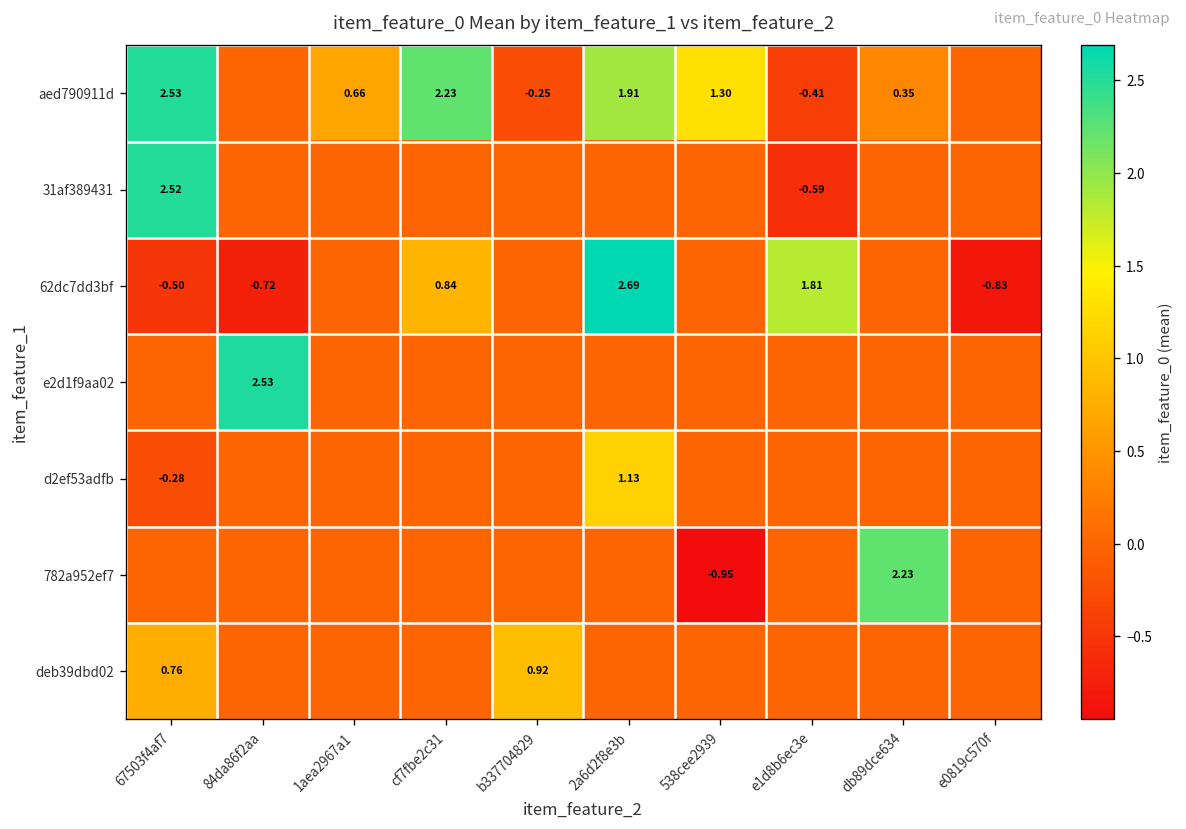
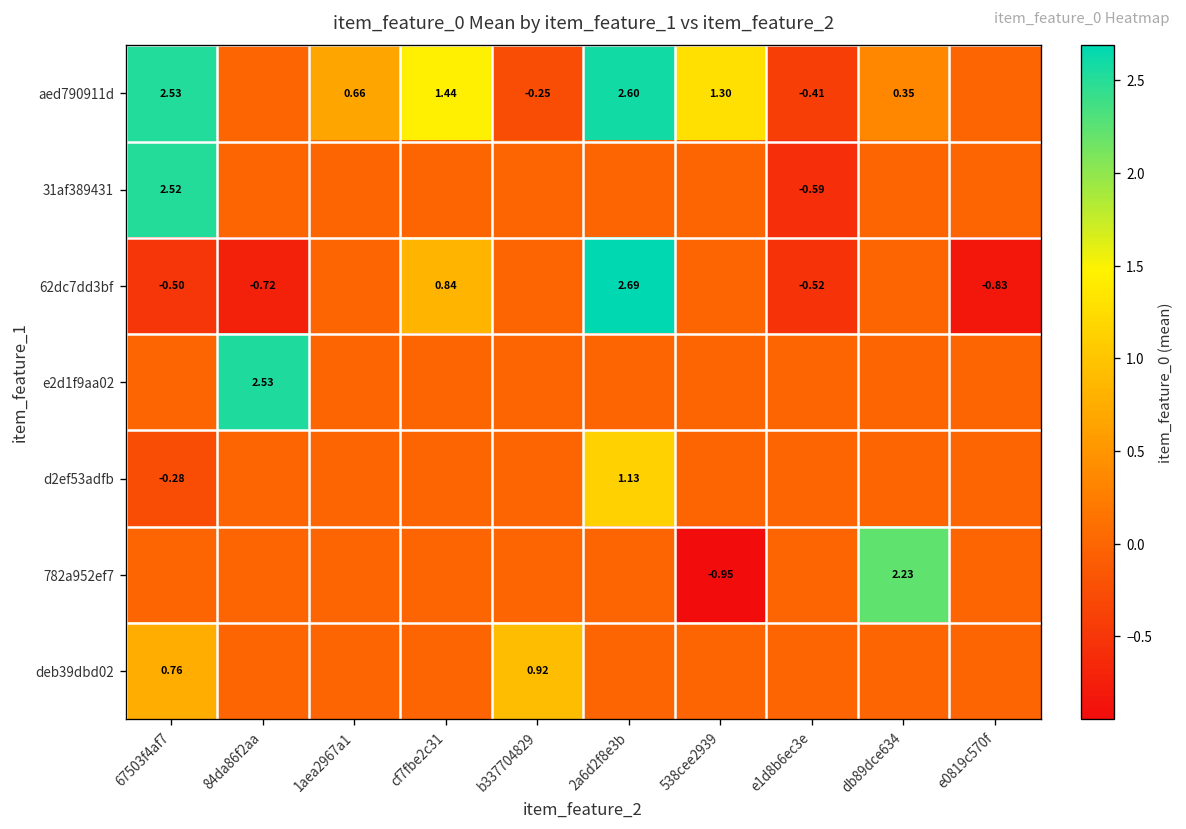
aed790911d, cf7fbe2c31: 2.23 -> 1.44
aed790911d, 2a6d2f8e3b: 1.91 -> 2.60
62dc7dd3bf, e1d8b6ec3e: 1.81 -> -0.52
